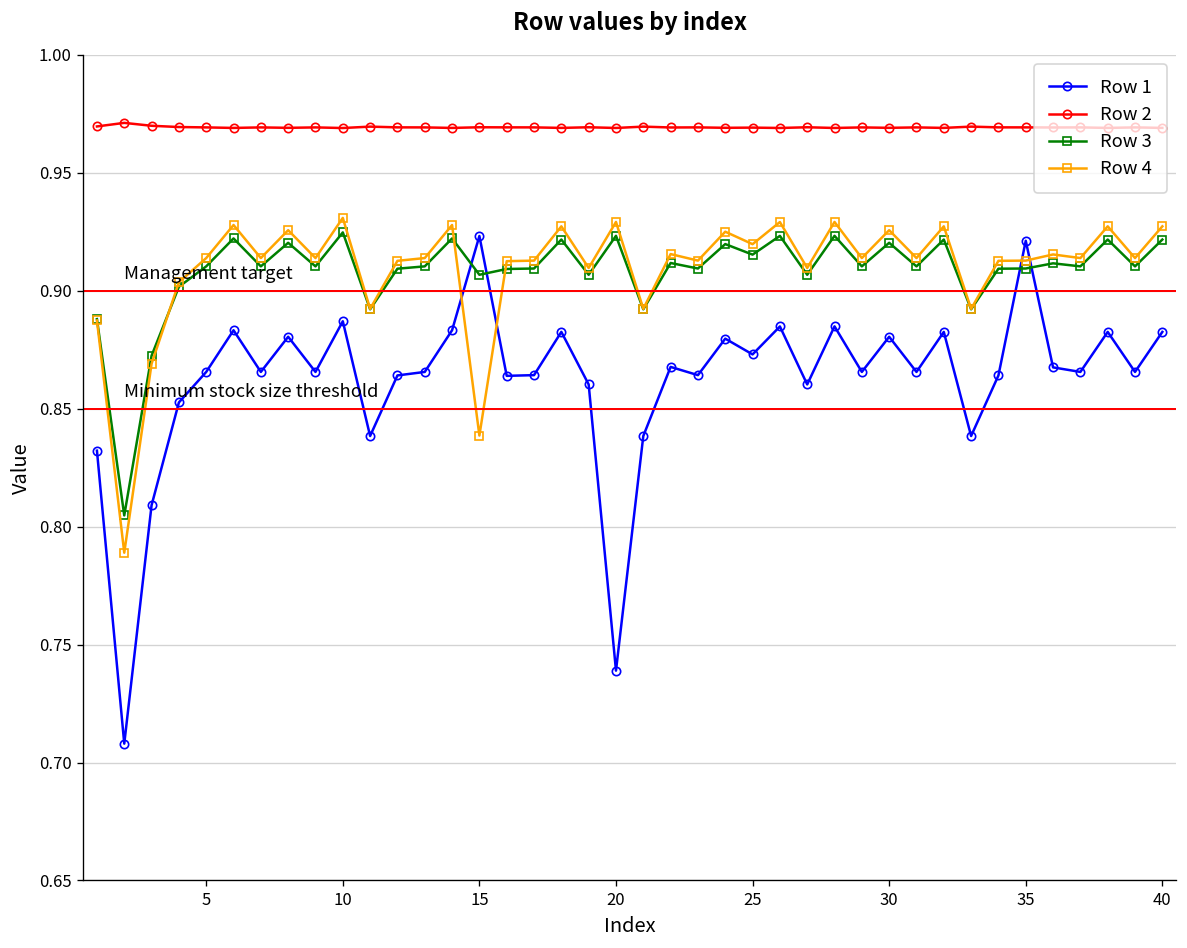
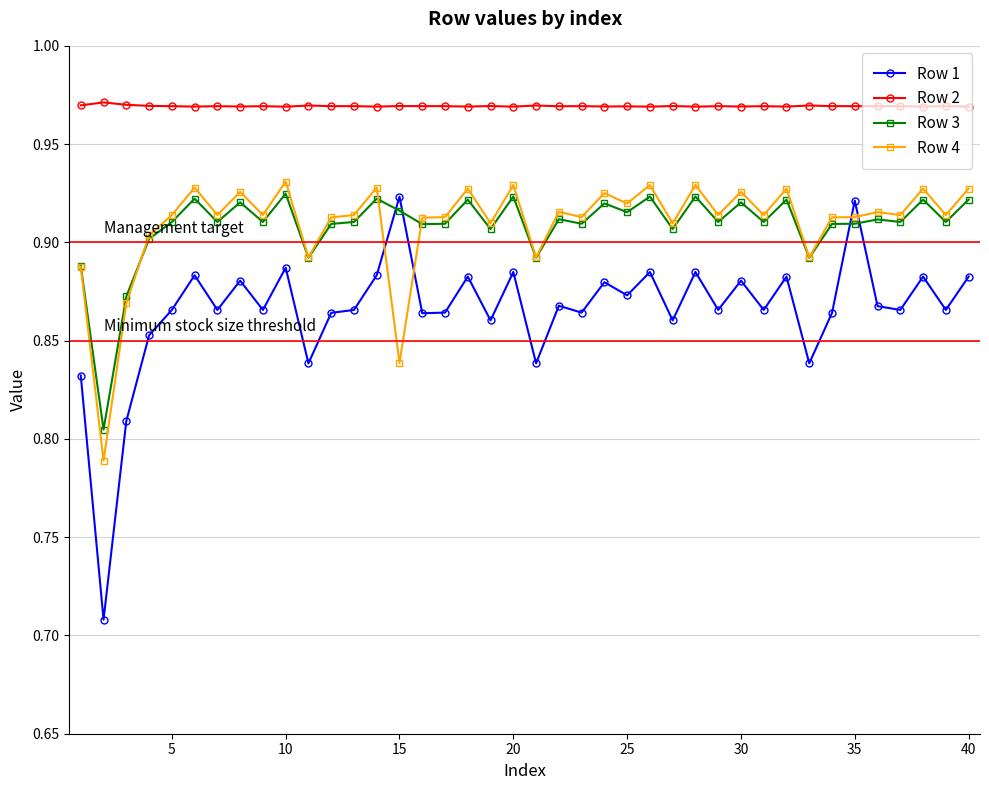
Row 3, 15: 0.907 -> 0.916
Row 1, 20: 0.739 -> 0.885
